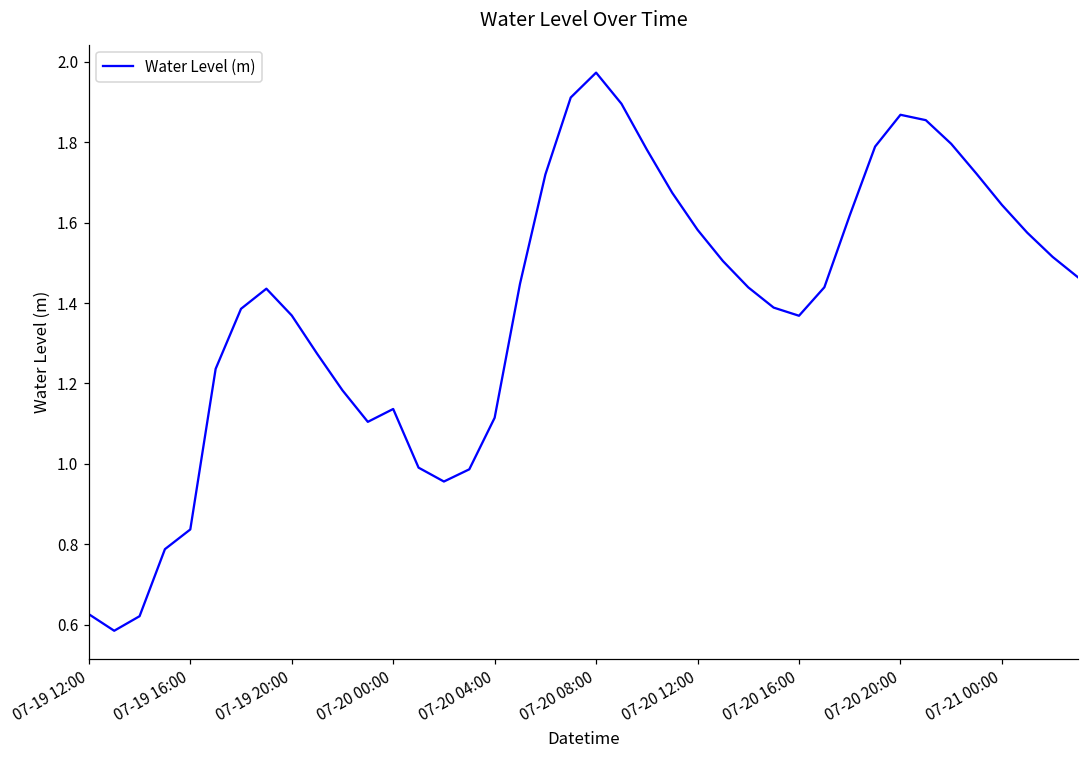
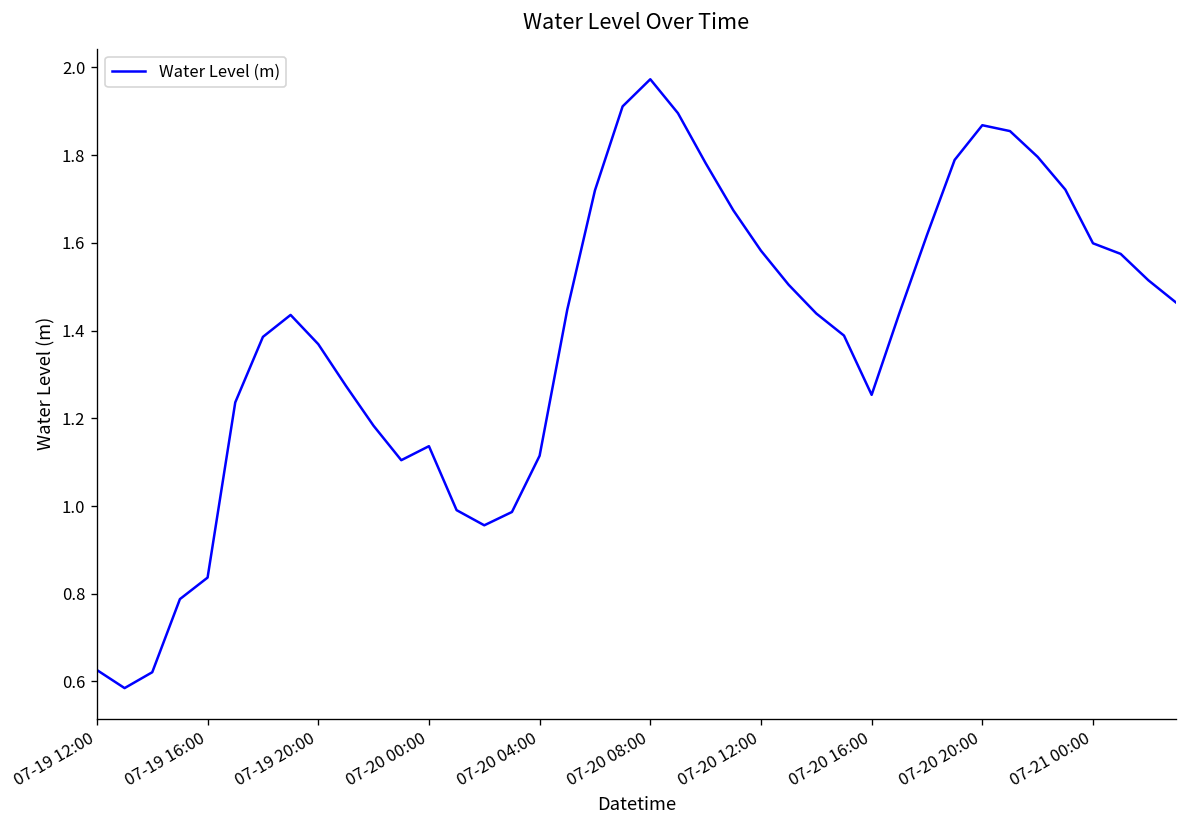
07-20 16:00: 1.37 -> 1.25
07-21 00:00: 1.64 -> 1.60
